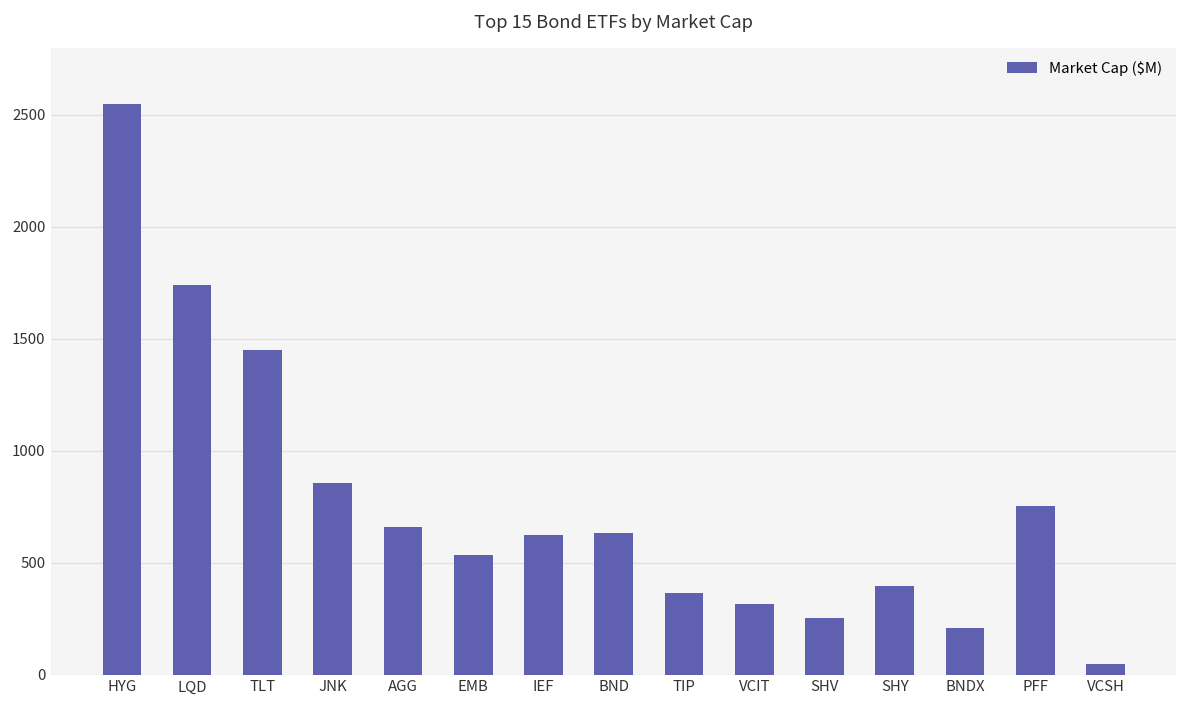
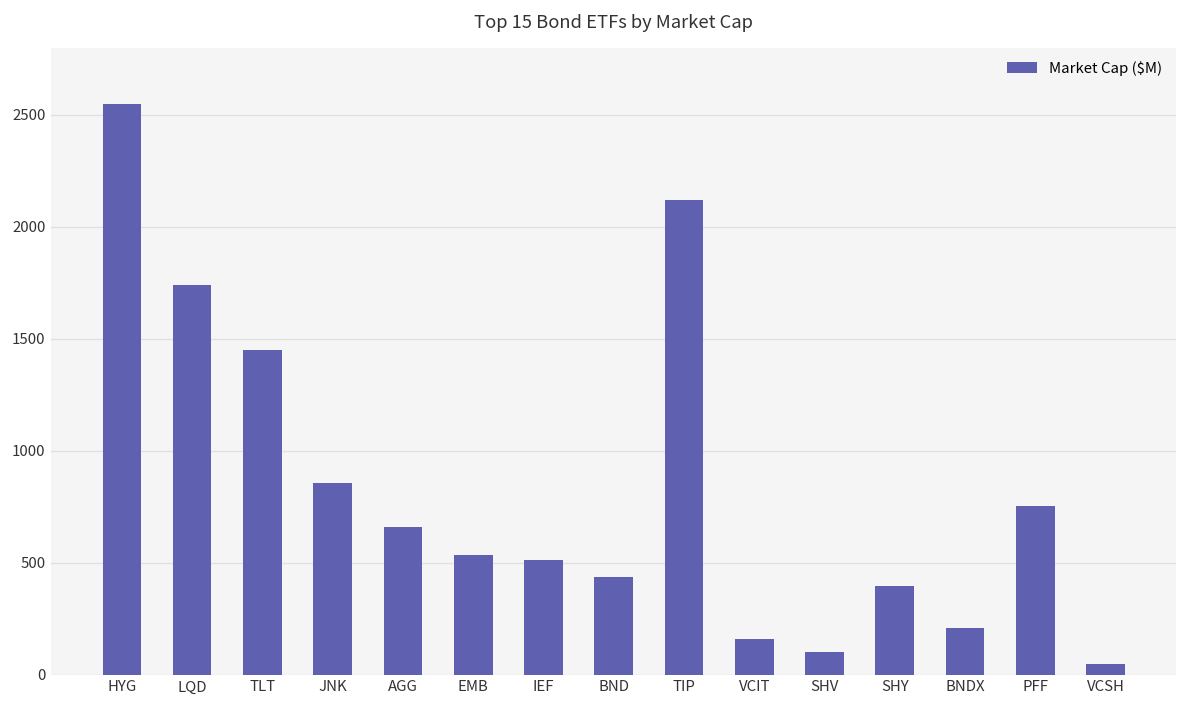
IEF: 620 -> 510
BND: 630 -> 430
TIP: 360 -> 2120
VCIT: 320 -> 160
SHV: 250 -> 100
